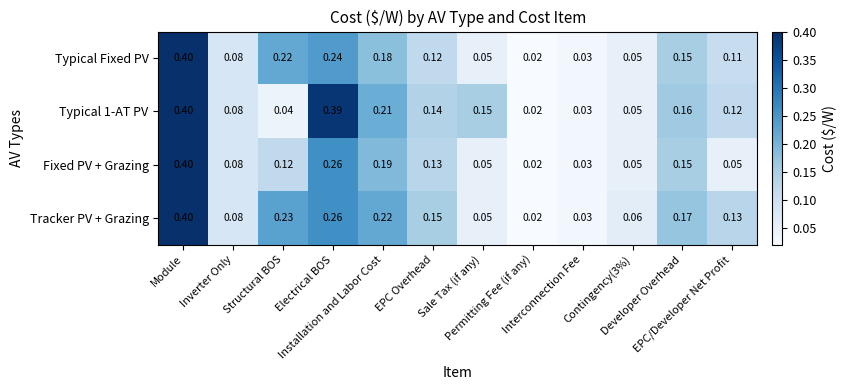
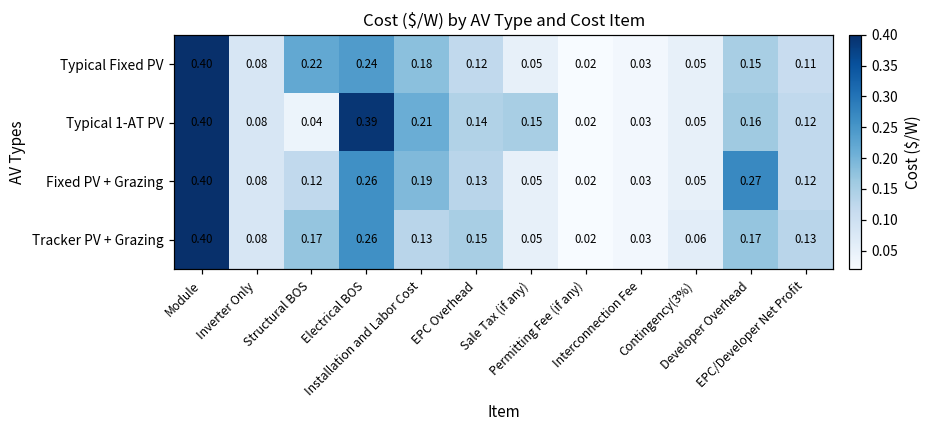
Fixed PV + Grazing, Developer Overhead: 0.15 -> 0.27
Fixed PV + Grazing, EPC/Developer Net Profit: 0.05 -> 0.12
Tracker PV + Grazing, Structural BOS: 0.23 -> 0.17
Tracker PV + Grazing, Installation and Labor Cost: 0.22 -> 0.13
